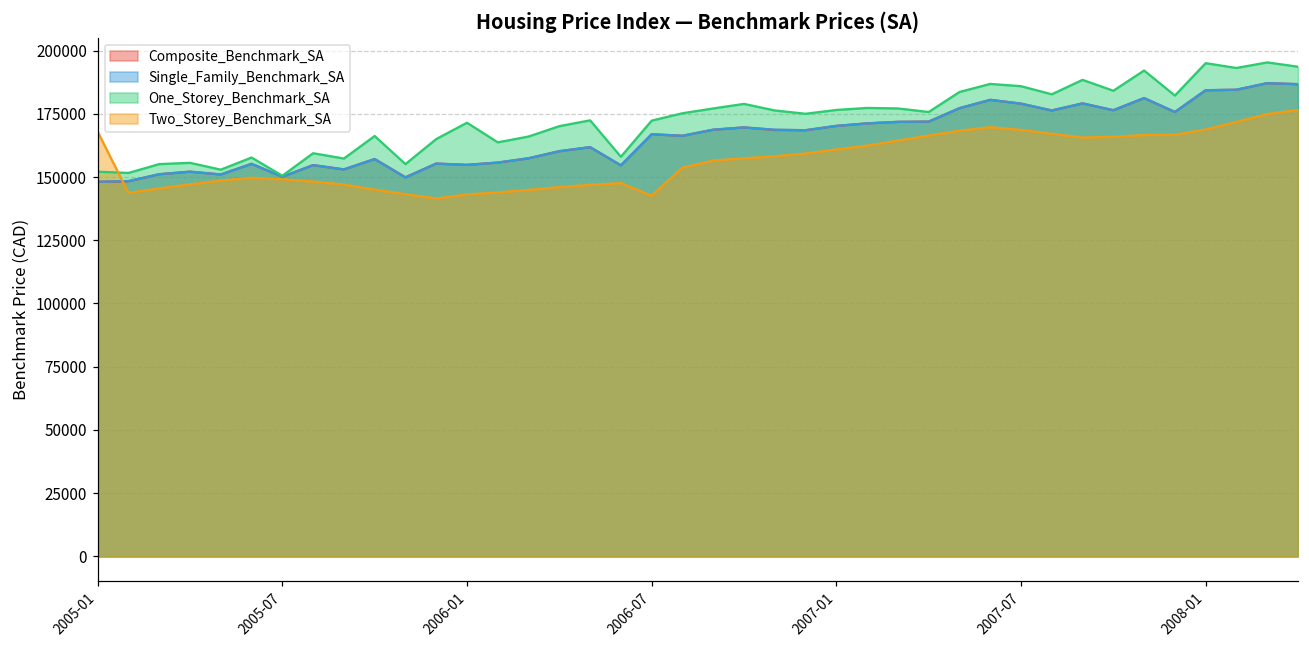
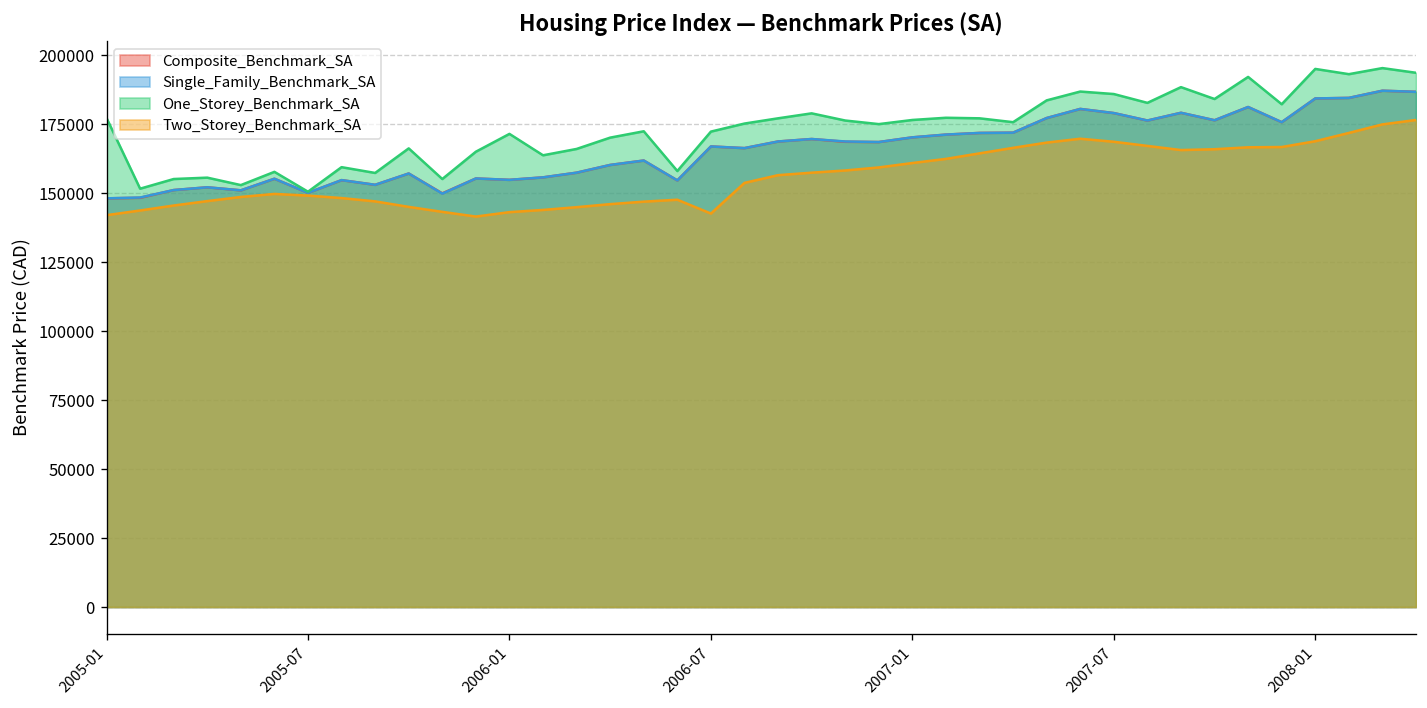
One_Storey_Benchmark_SA, 2005-01: 152000 -> 177000
Two_Storey_Benchmark_SA, 2005-01: 168000 -> 142000
